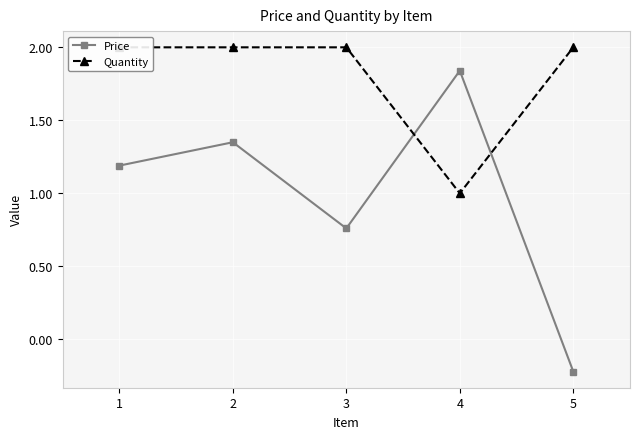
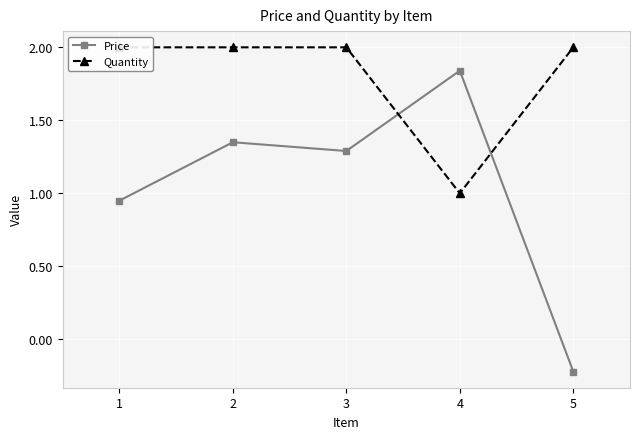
Price, 1: 1.19 -> 0.95
Price, 3: 0.76 -> 1.29
